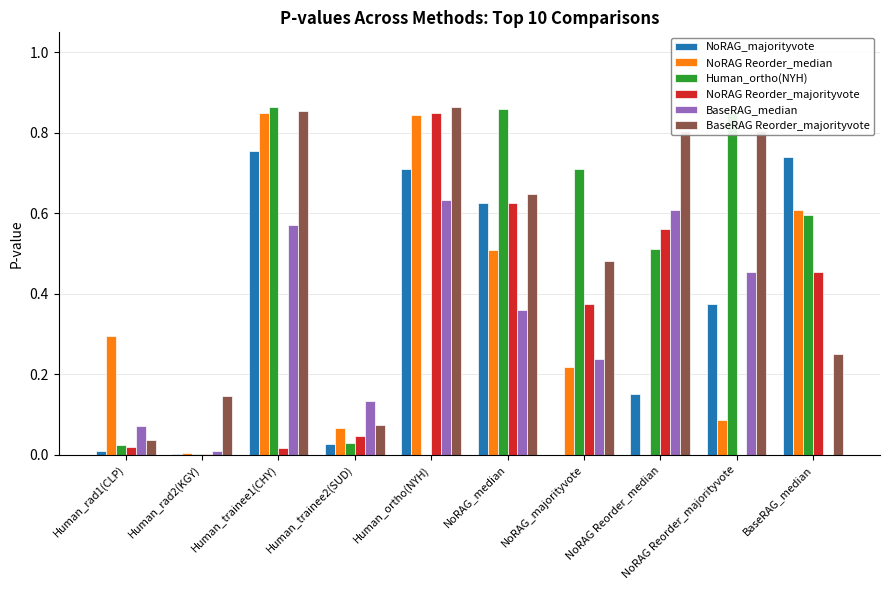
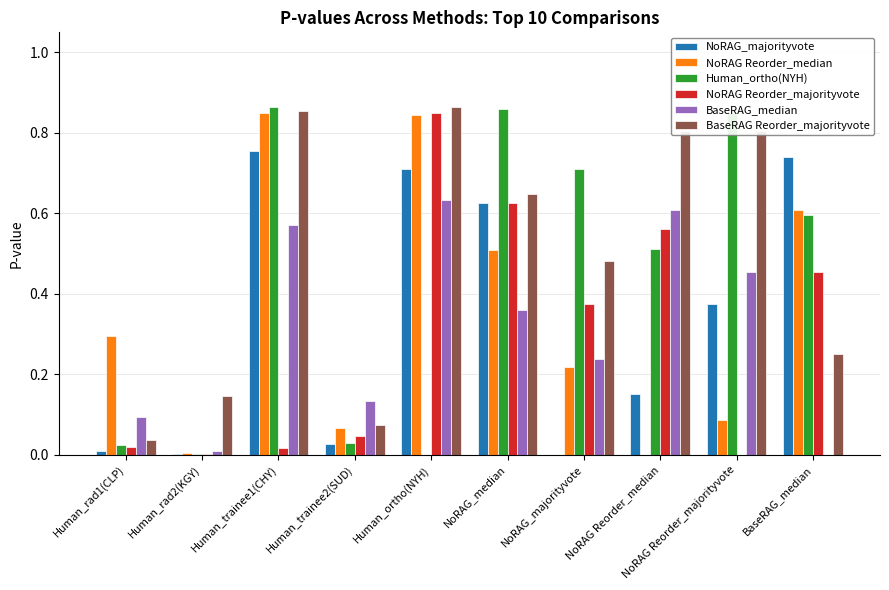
BaseRAG_median, Human_rad1(CLP): 0.07 -> 0.09
